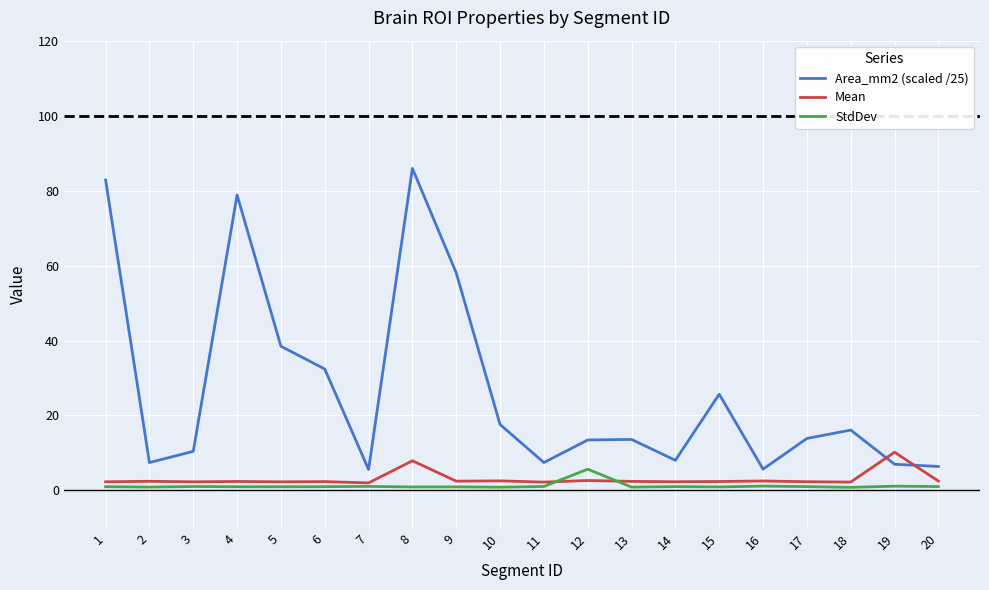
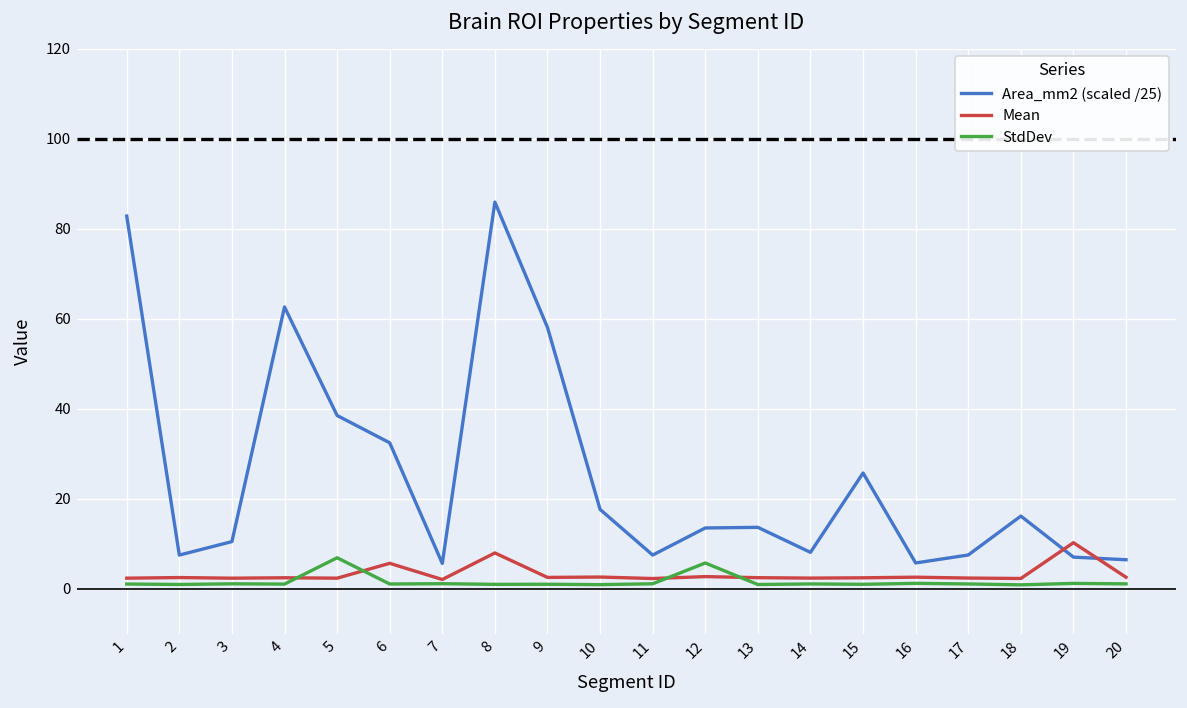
Area_mm2 (scaled /25), 4: 79 -> 63
StdDev, 5: 1 -> 7
Mean, 6: 2 -> 6
Area_mm2 (scaled /25), 17: 14 -> 7
